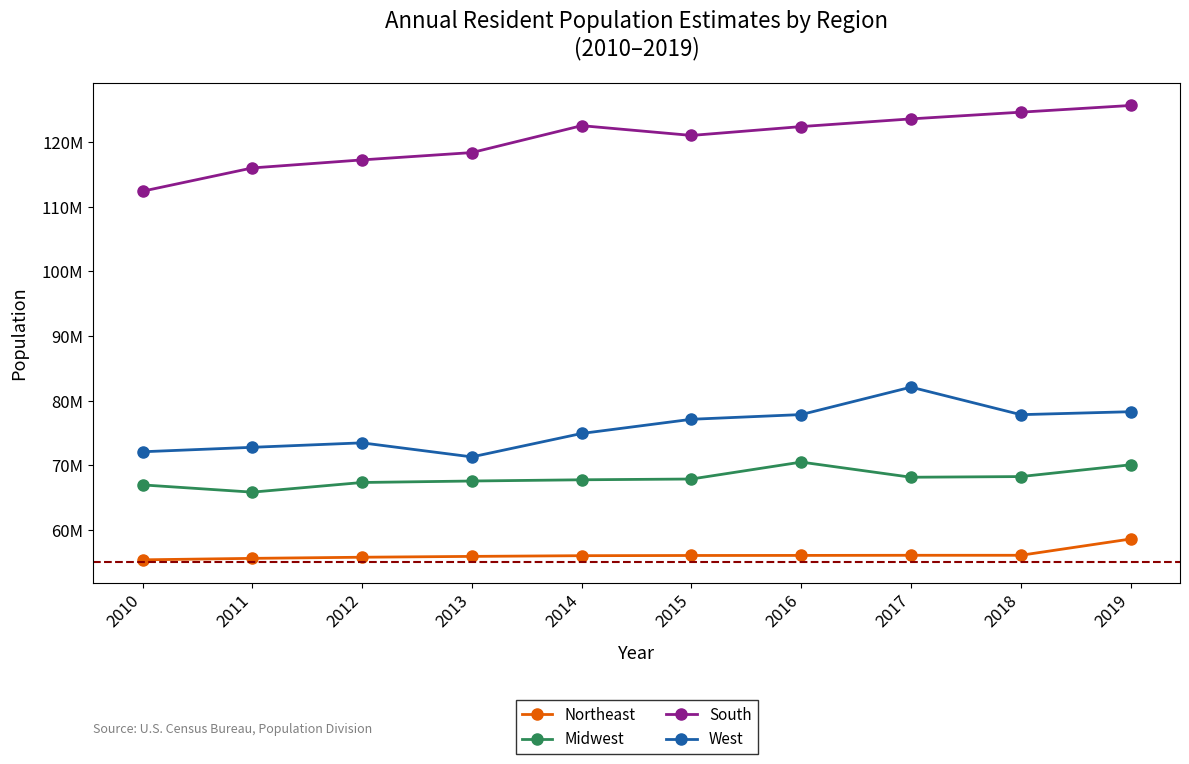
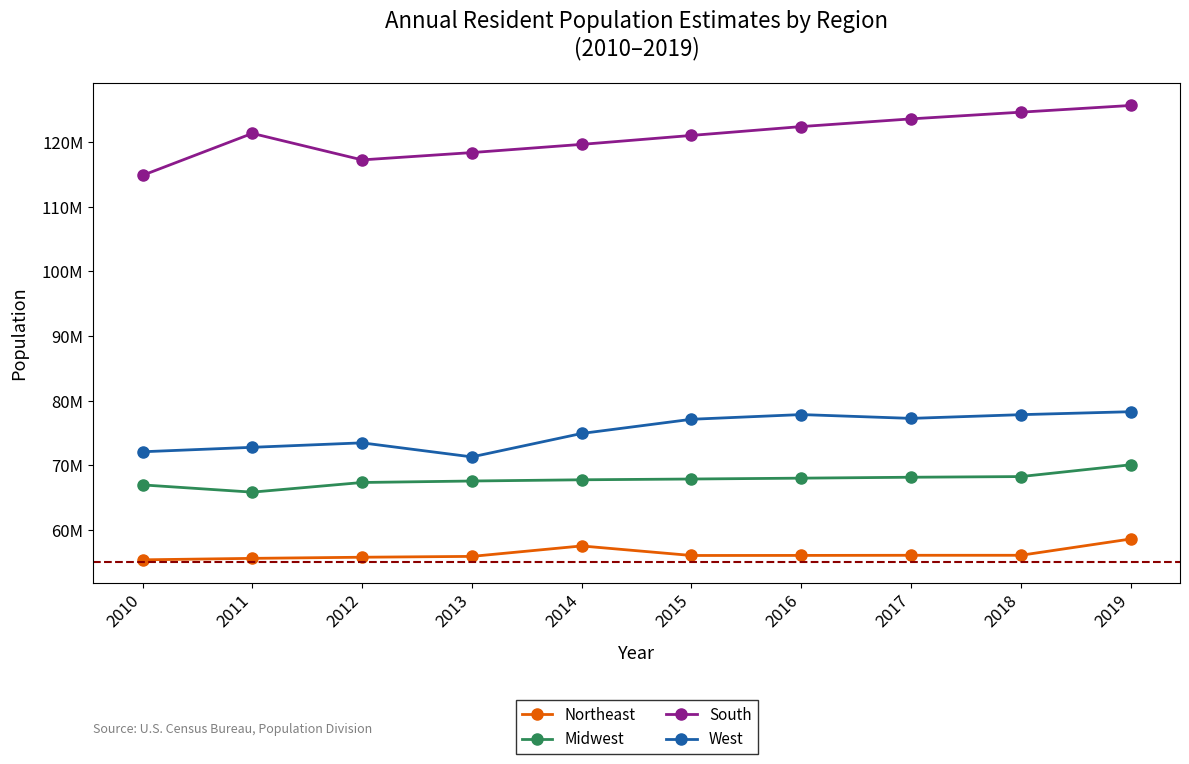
South, 2010: 112000000 -> 115000000
South, 2011: 116000000 -> 121000000
Northeast, 2014: 56000000 -> 58000000
South, 2014: 123000000 -> 120000000
Midwest, 2016: 71000000 -> 68000000
West, 2017: 82000000 -> 77000000
